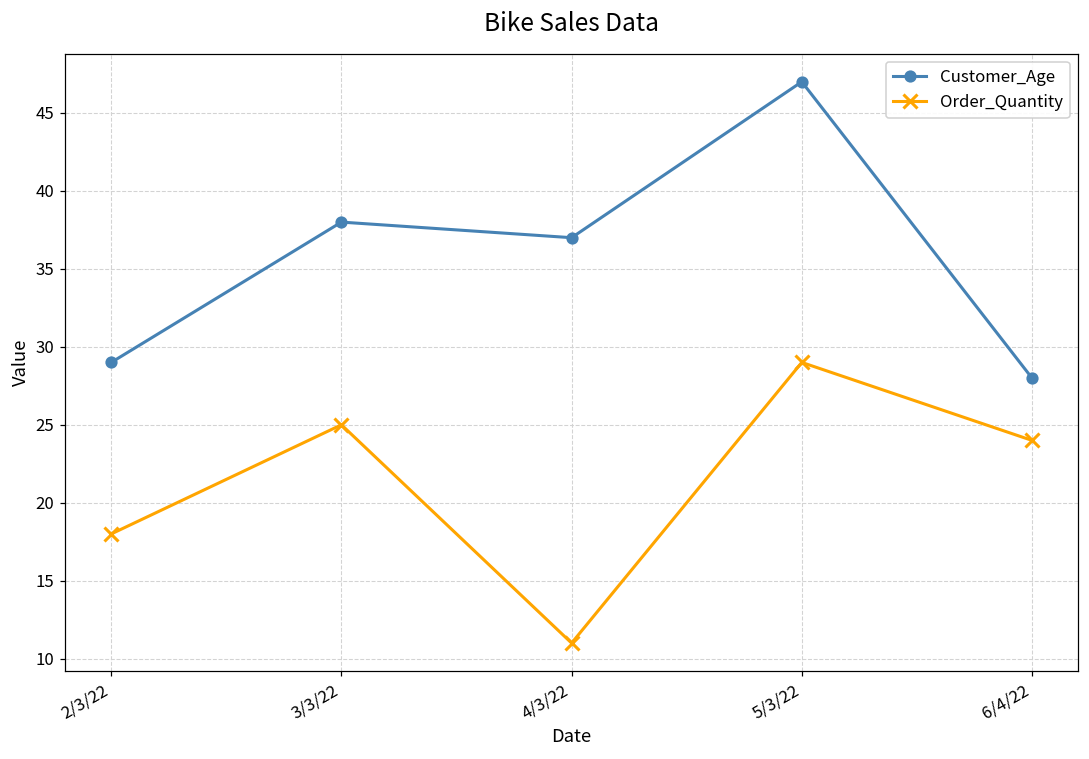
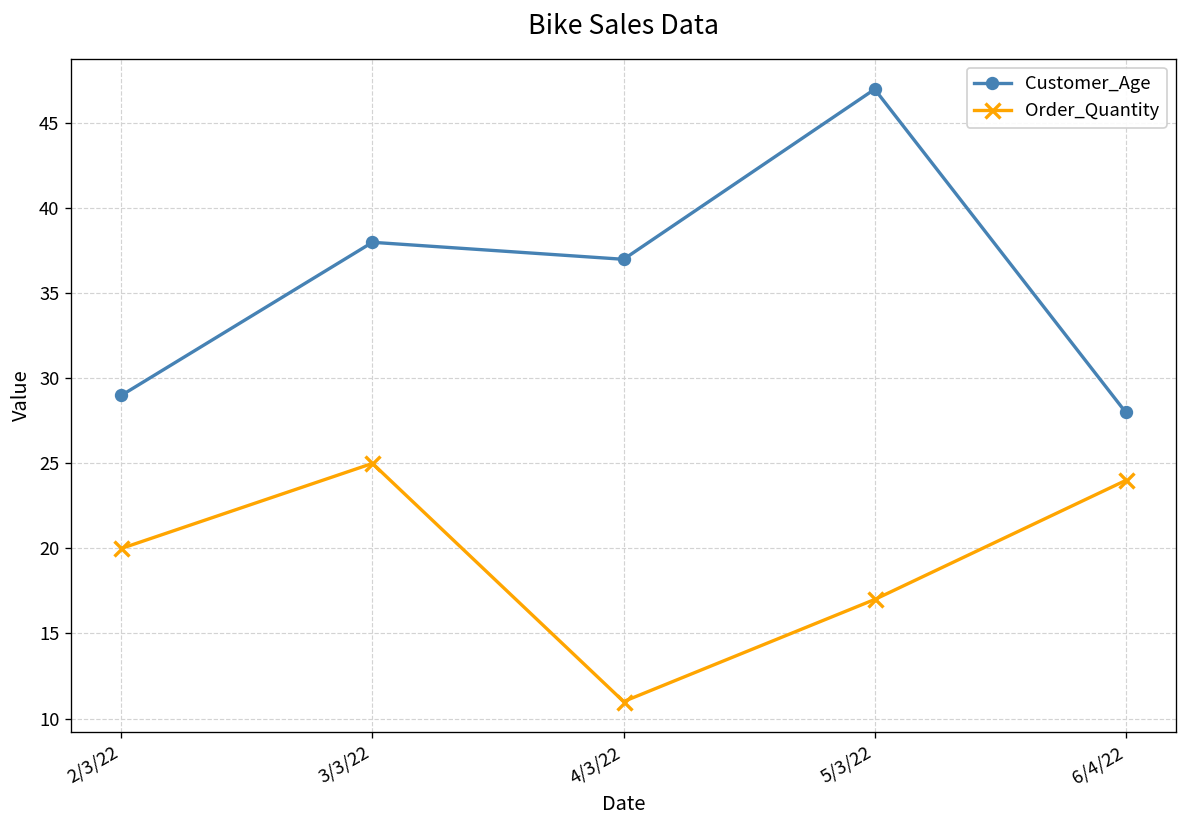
Order_Quantity, 2/3/22: 18 -> 20
Order_Quantity, 5/3/22: 29 -> 17
